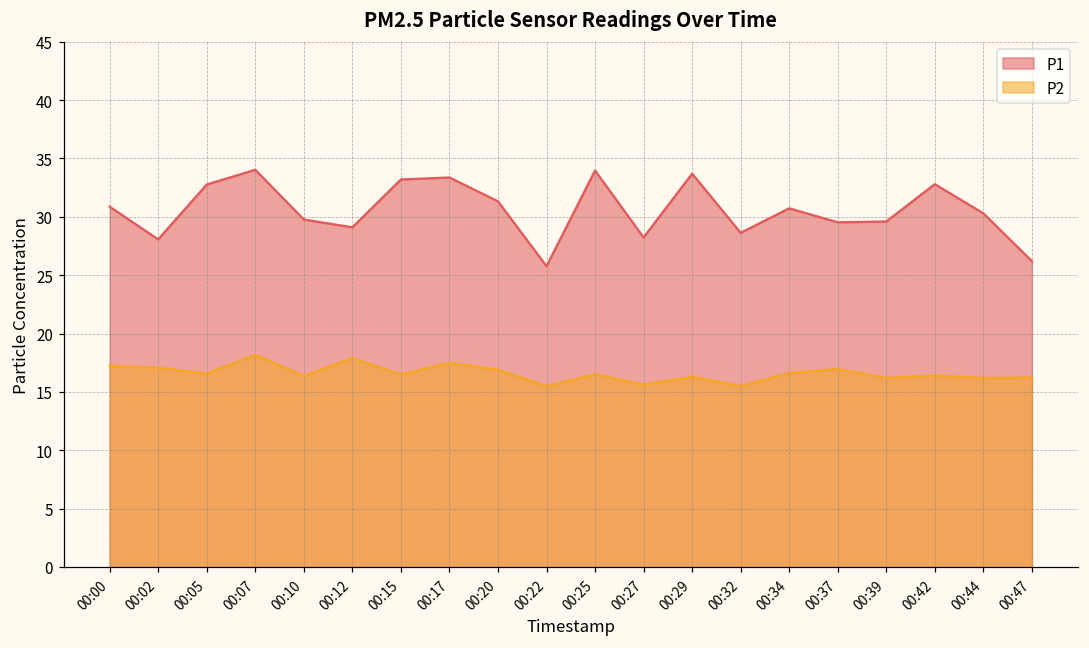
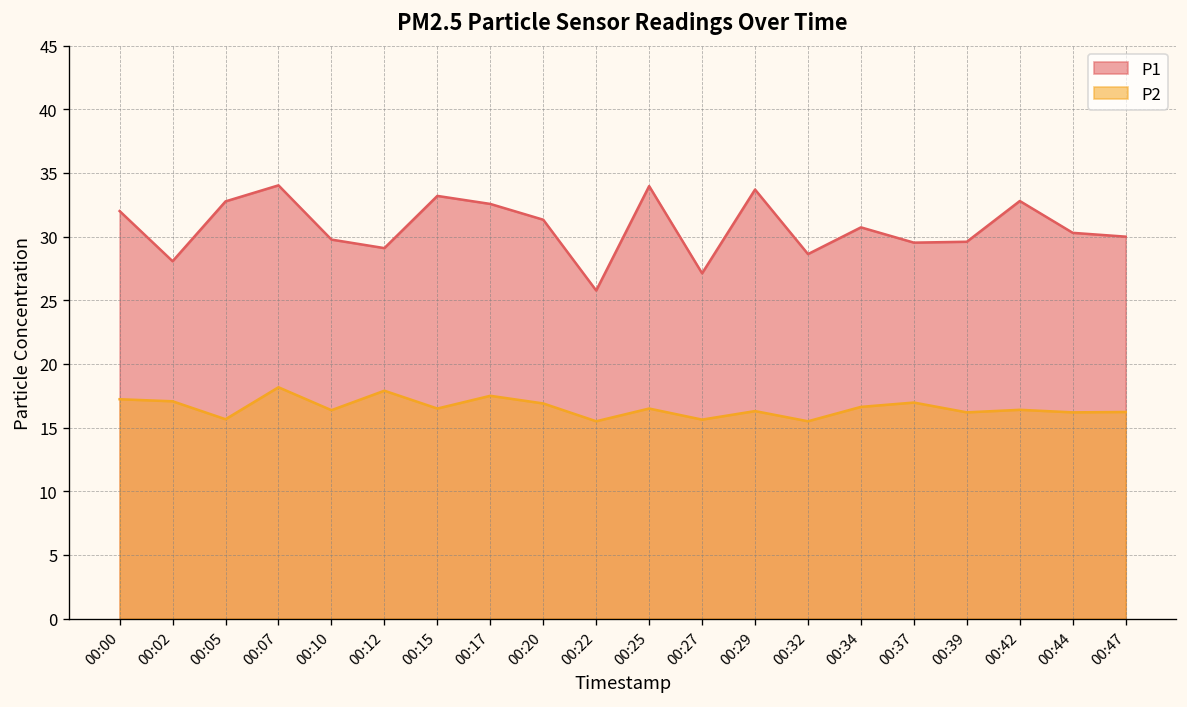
P1, 00:00: 30.9 -> 32.0
P2, 00:05: 16.6 -> 15.7
P1, 00:17: 33.4 -> 32.6
P1, 00:27: 28.2 -> 27.1
P1, 00:47: 26.2 -> 30.0
